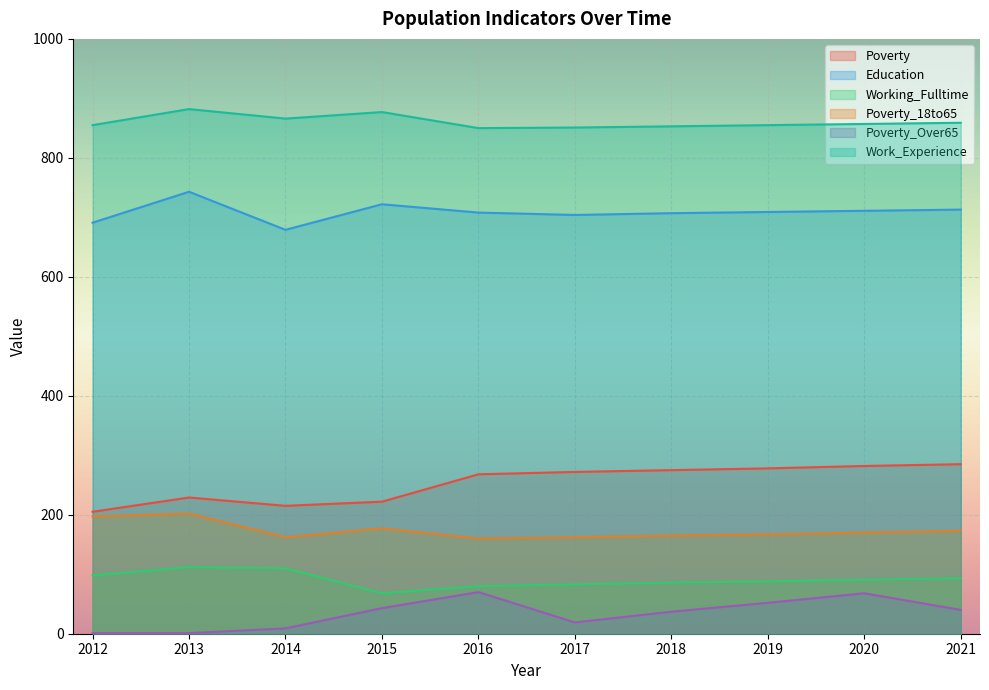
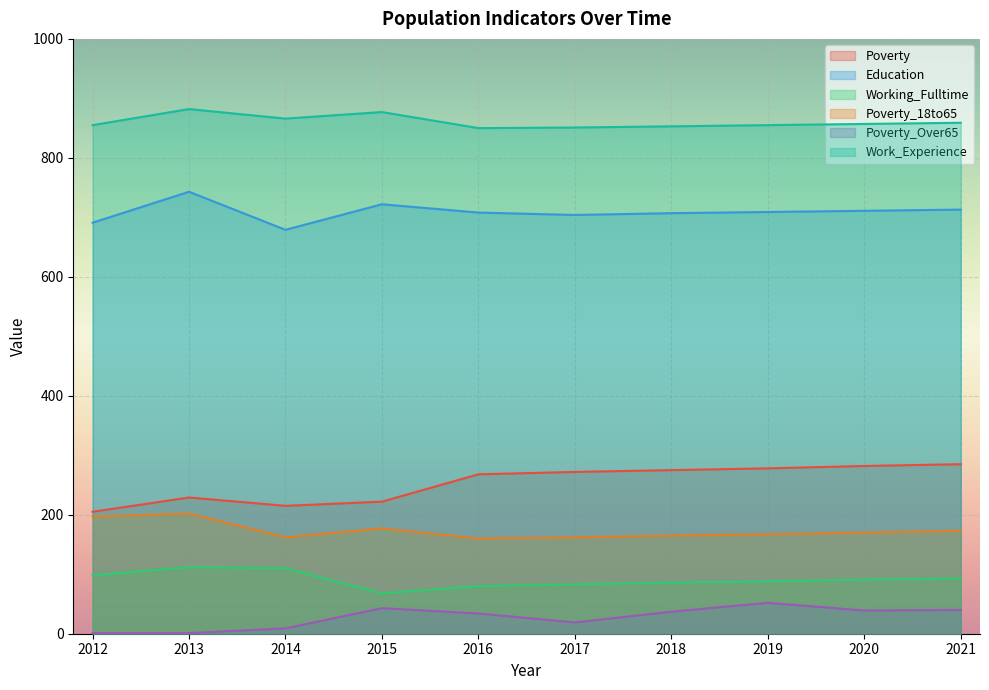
Poverty_Over65, 2016: 70 -> 30
Poverty_Over65, 2020: 70 -> 40
